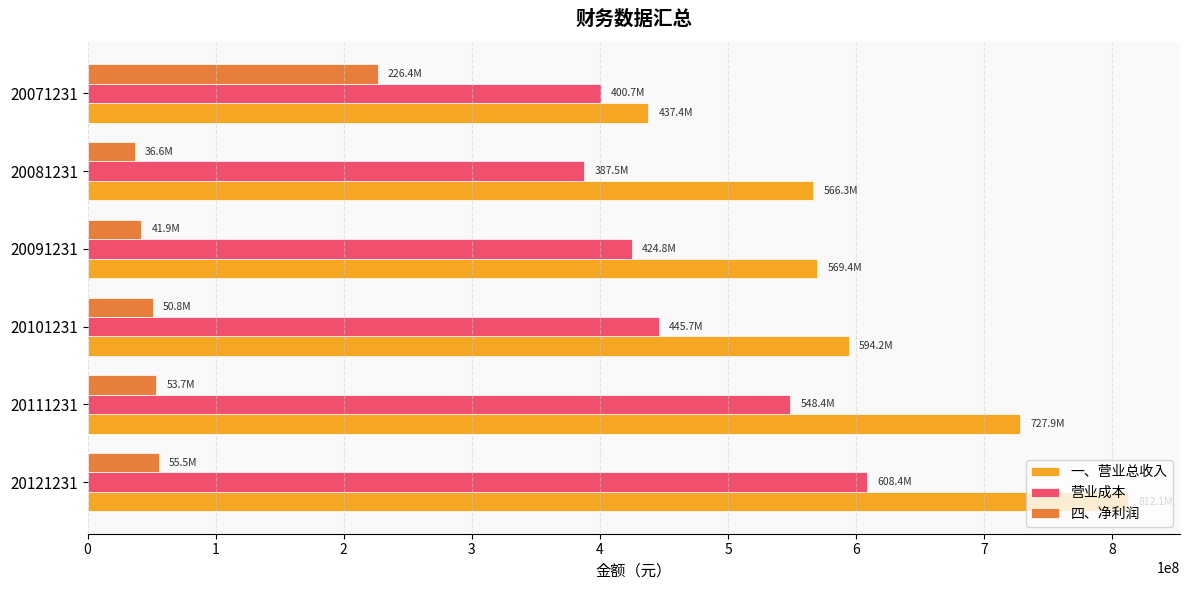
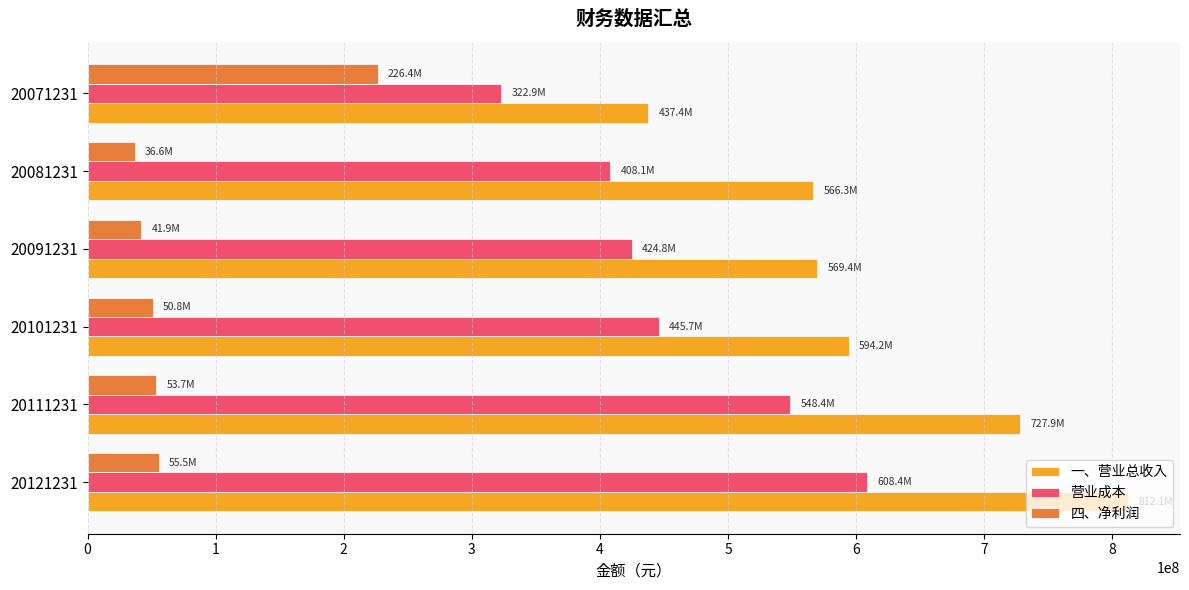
营业成本, 20071231: 400.7M -> 322.9M
营业成本, 20081231: 387.5M -> 408.1M
